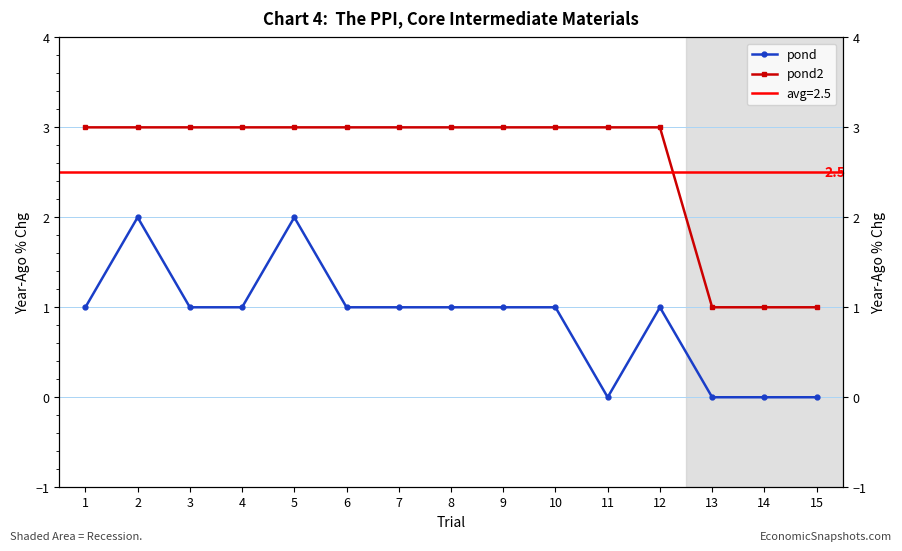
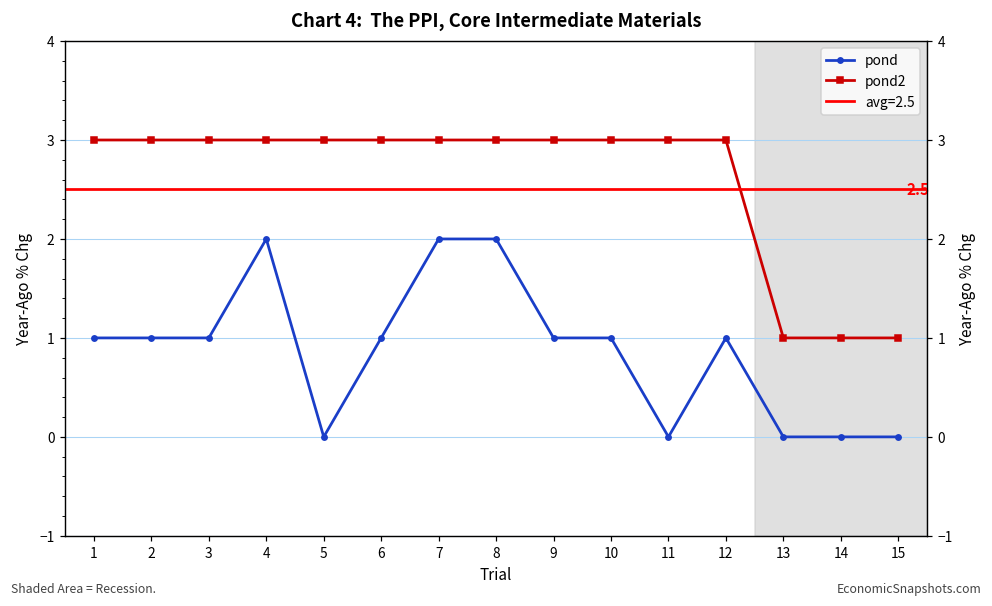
pond, 2: 2 -> 1
pond, 4: 1 -> 2
pond, 5: 2 -> 0
pond, 7: 1 -> 2
pond, 8: 1 -> 2
